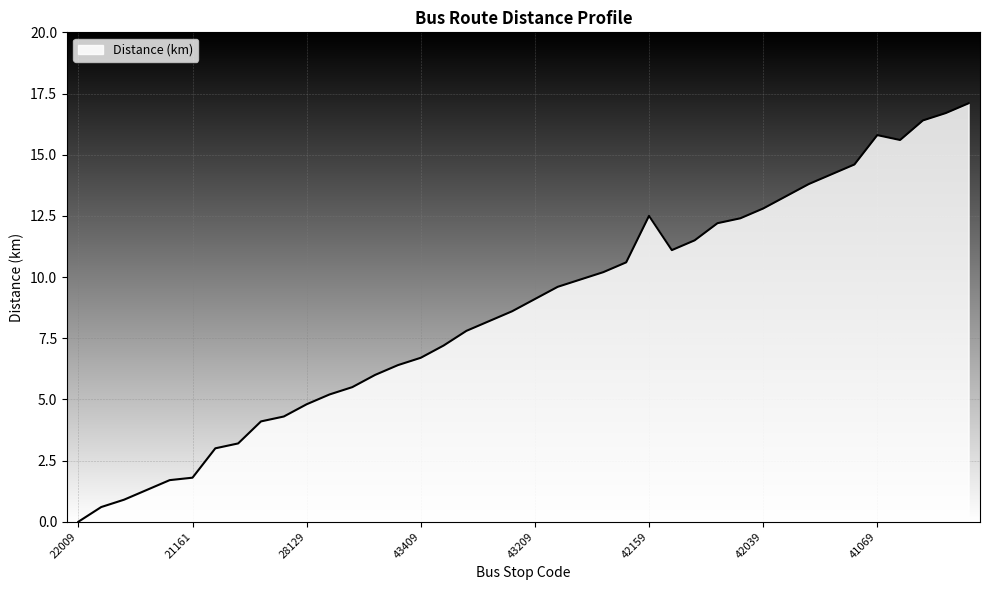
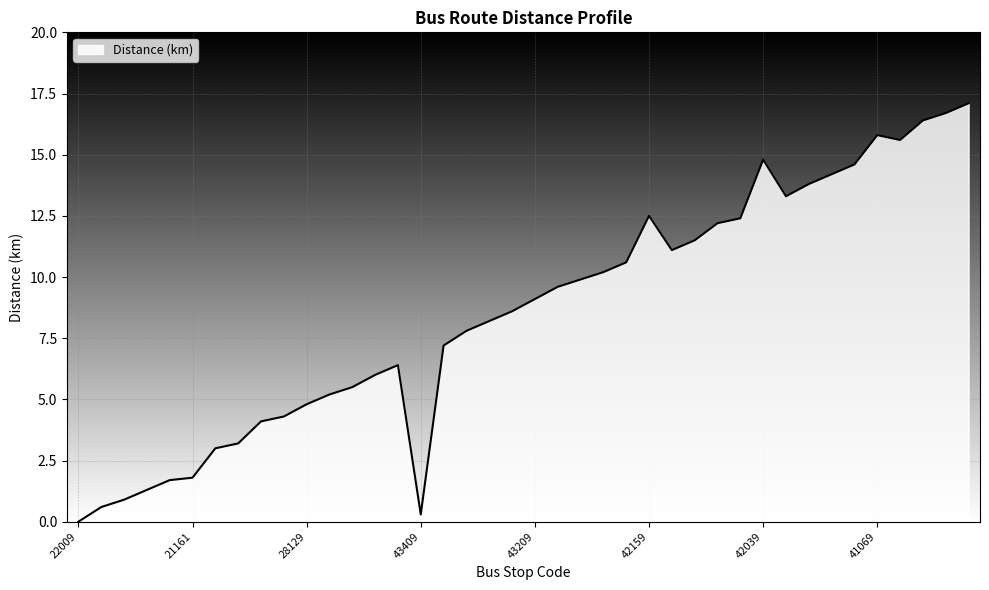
43409: 6.7 -> 0.3
42039: 12.8 -> 14.8
